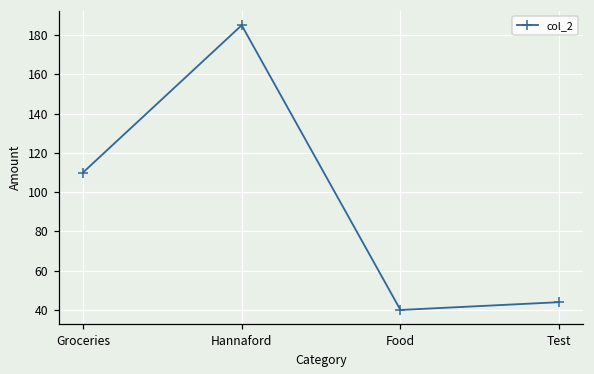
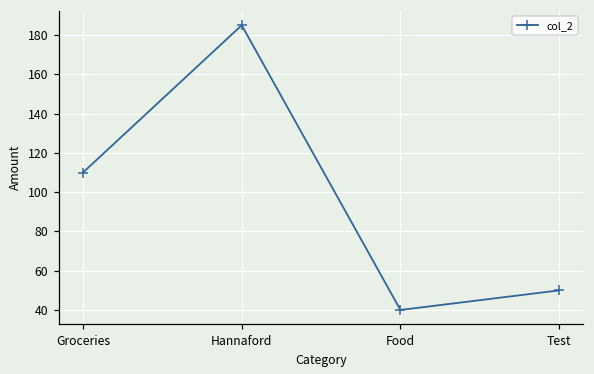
Test: 44 -> 50
